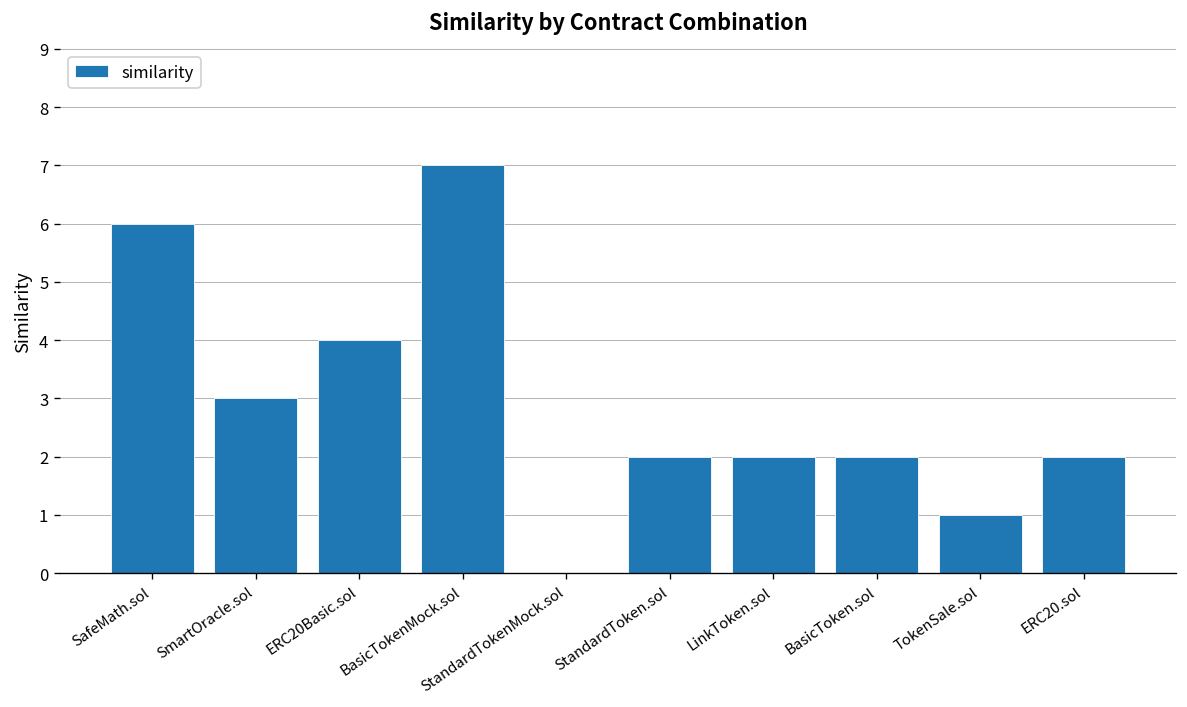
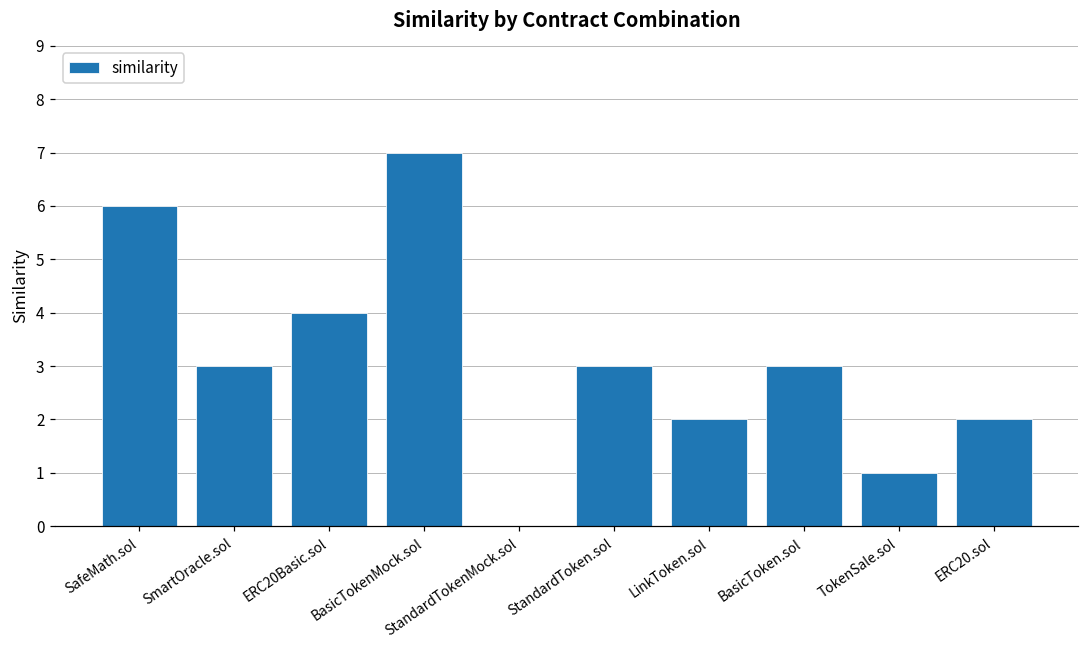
StandardToken.sol: 2 -> 3
BasicToken.sol: 2 -> 3
